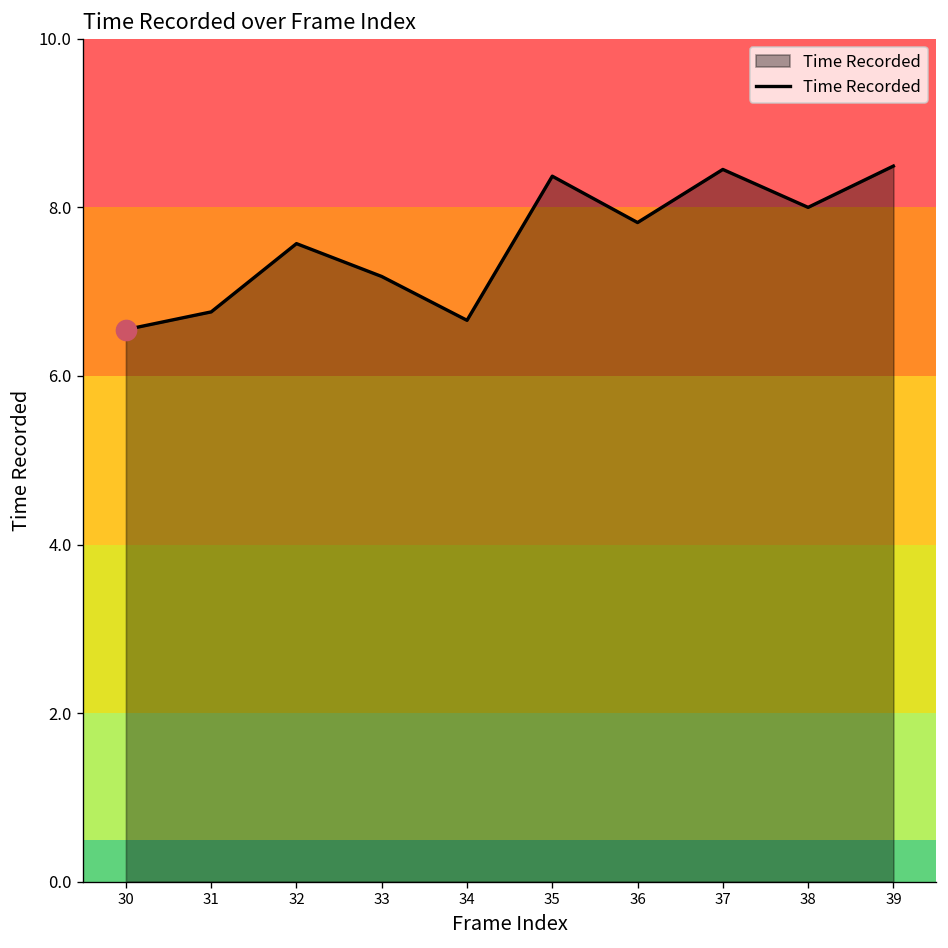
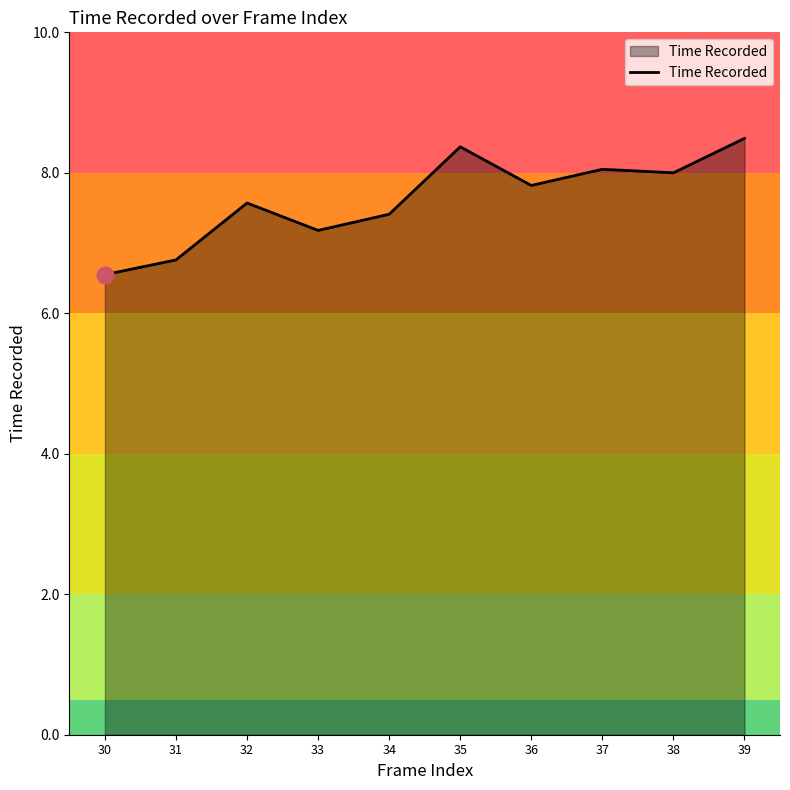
Time Recorded, 34: 6.7 -> 7.4
Time Recorded, 37: 8.5 -> 8.1
